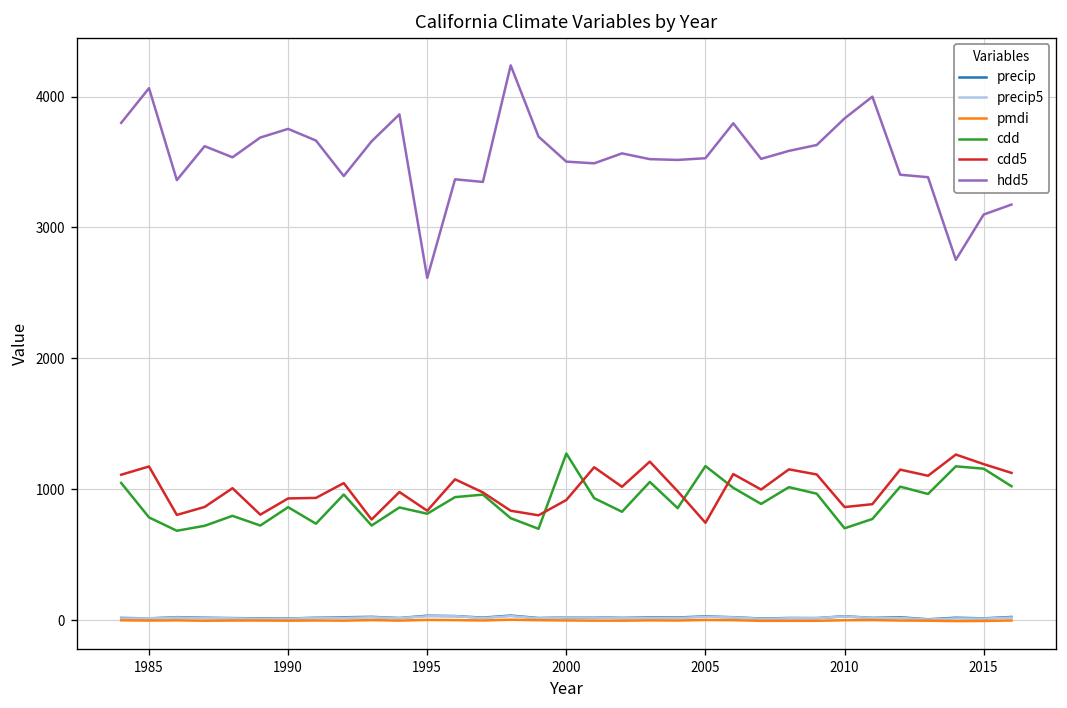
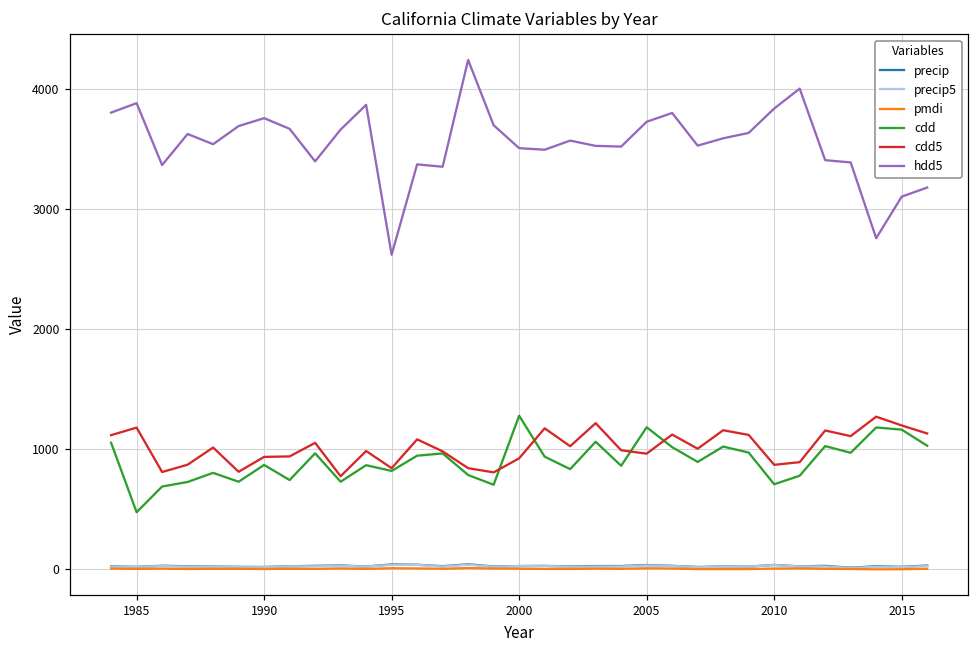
cdd, 1985: 790 -> 470
hdd5, 1985: 4060 -> 3880
cdd5, 2005: 750 -> 960
hdd5, 2005: 3530 -> 3720
